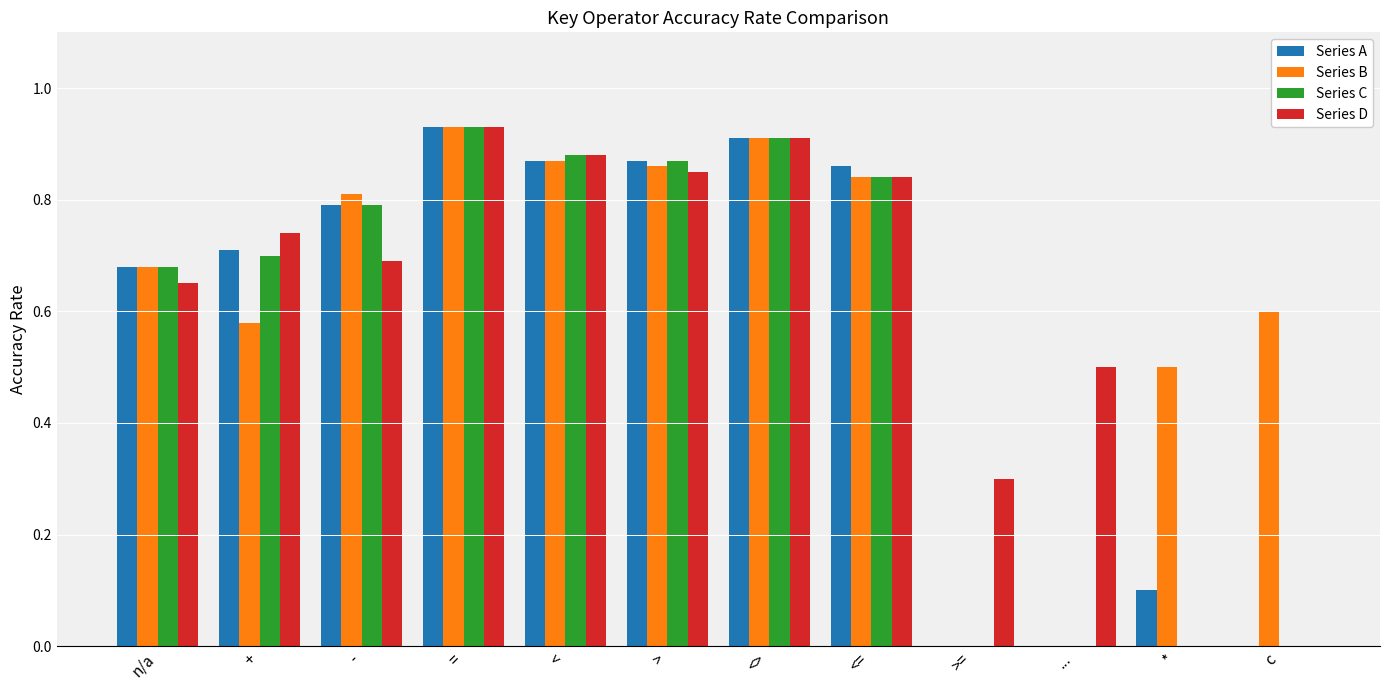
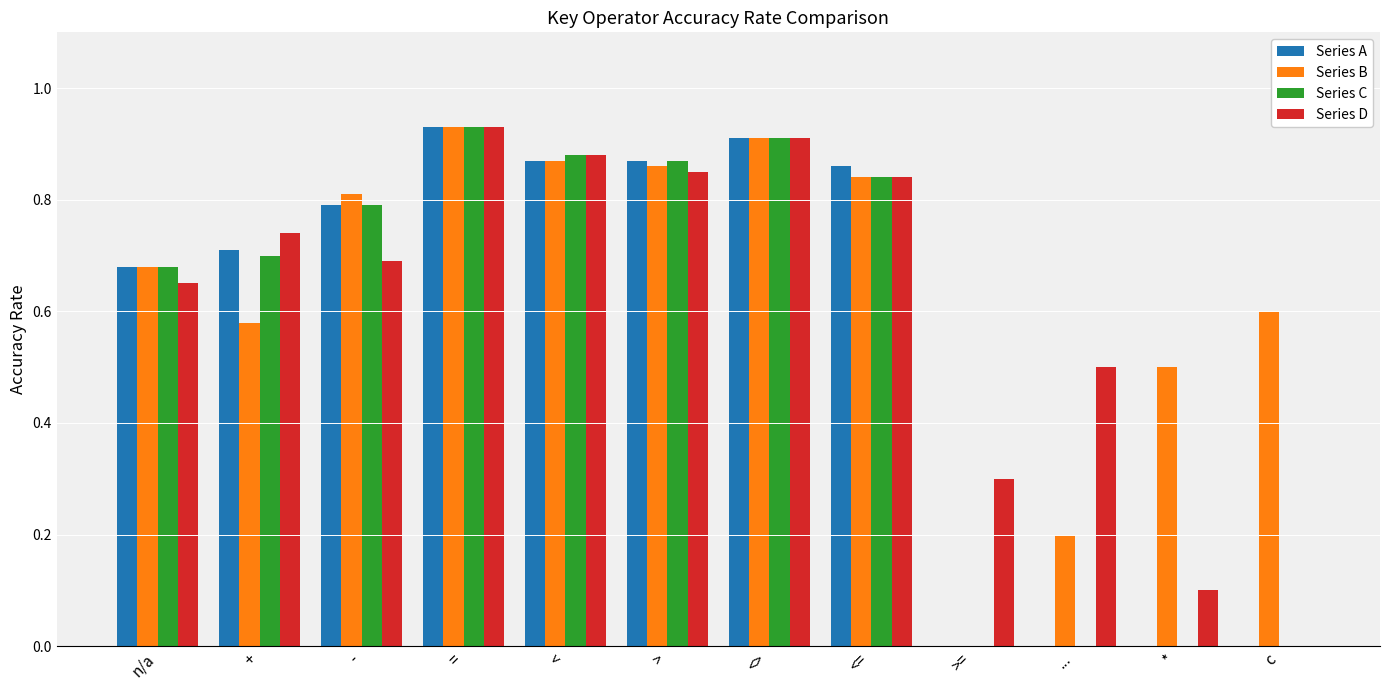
Series B, ...: 0.0 -> 0.2
Series A, *: 0.1 -> 0.0
Series D, *: 0.0 -> 0.1
